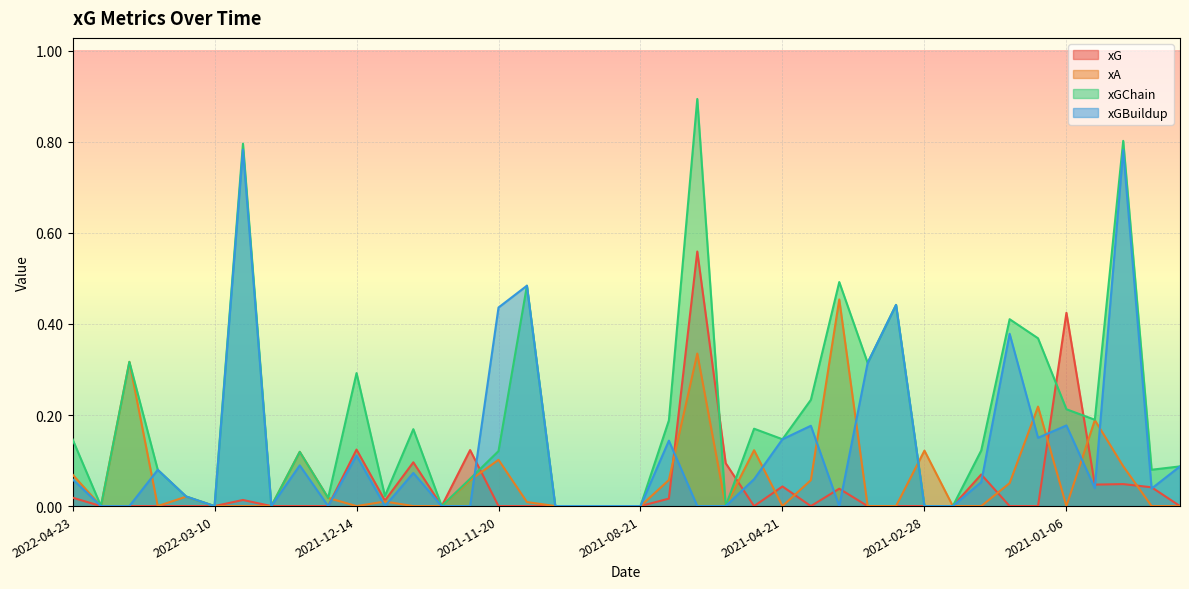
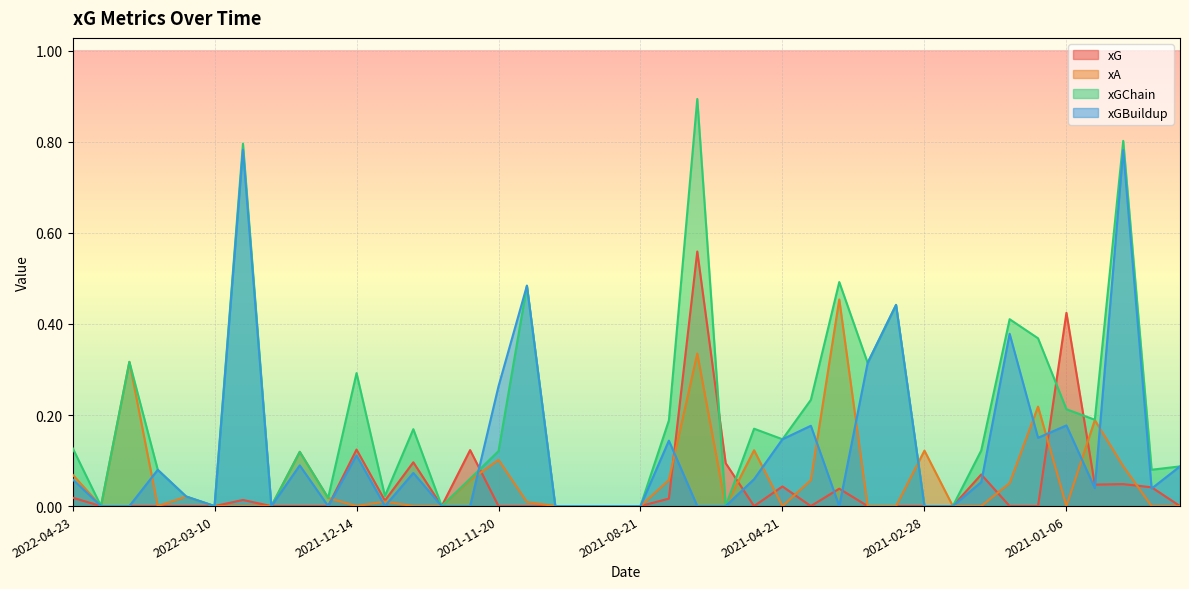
xGChain, 2022-04-23: 0.15 -> 0.13
xGBuildup, 2021-11-20: 0.44 -> 0.26
